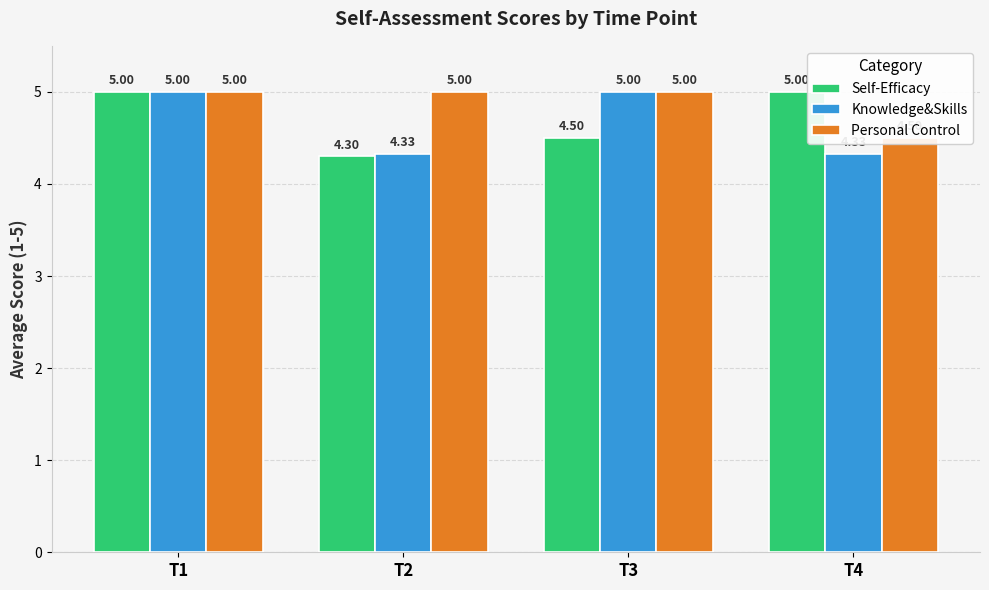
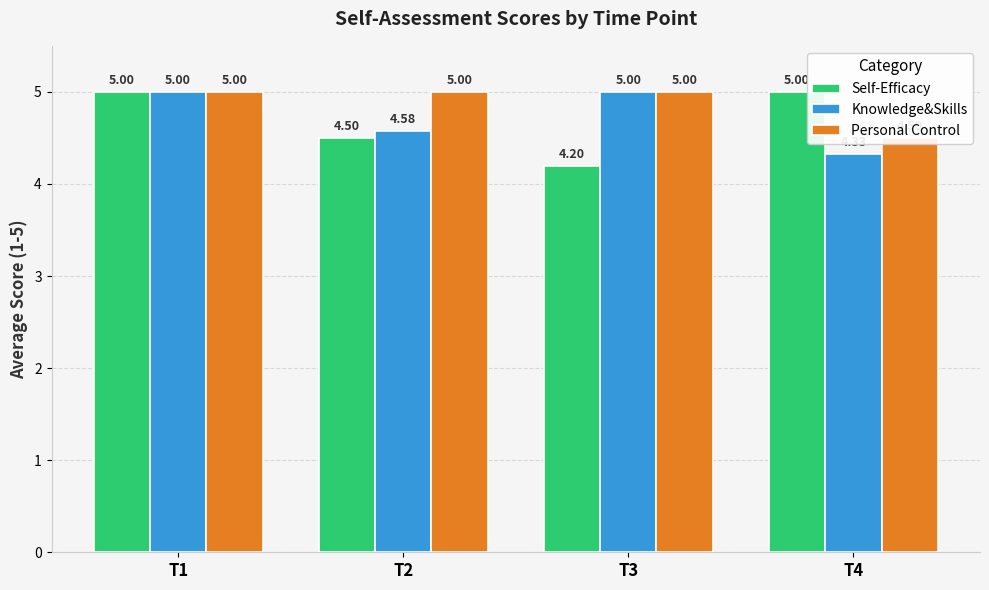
Self-Efficacy, T2: 4.30 -> 4.50
Knowledge&Skills, T2: 4.33 -> 4.58
Self-Efficacy, T3: 4.50 -> 4.20
